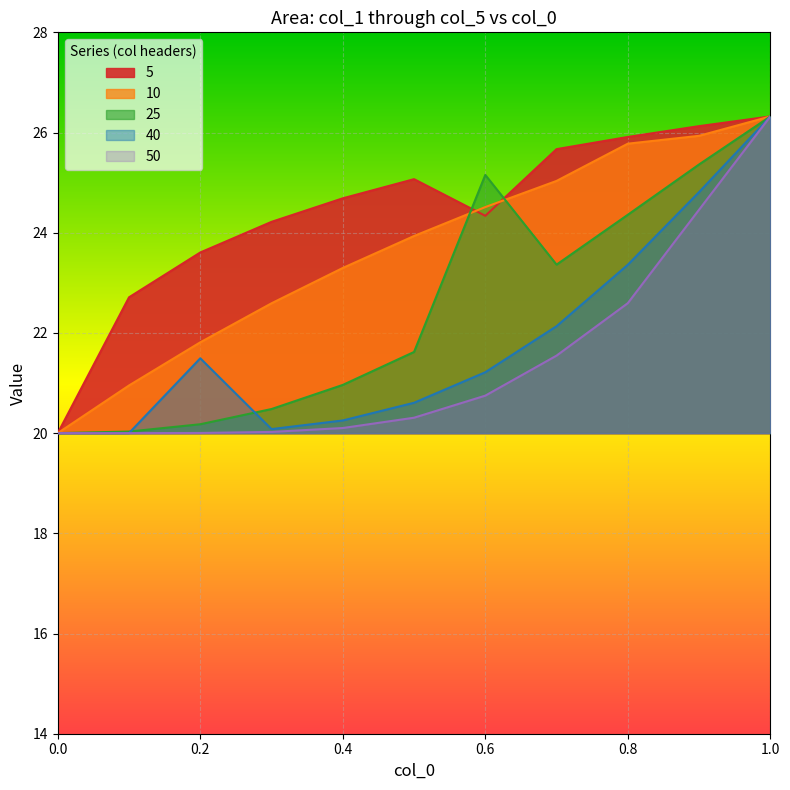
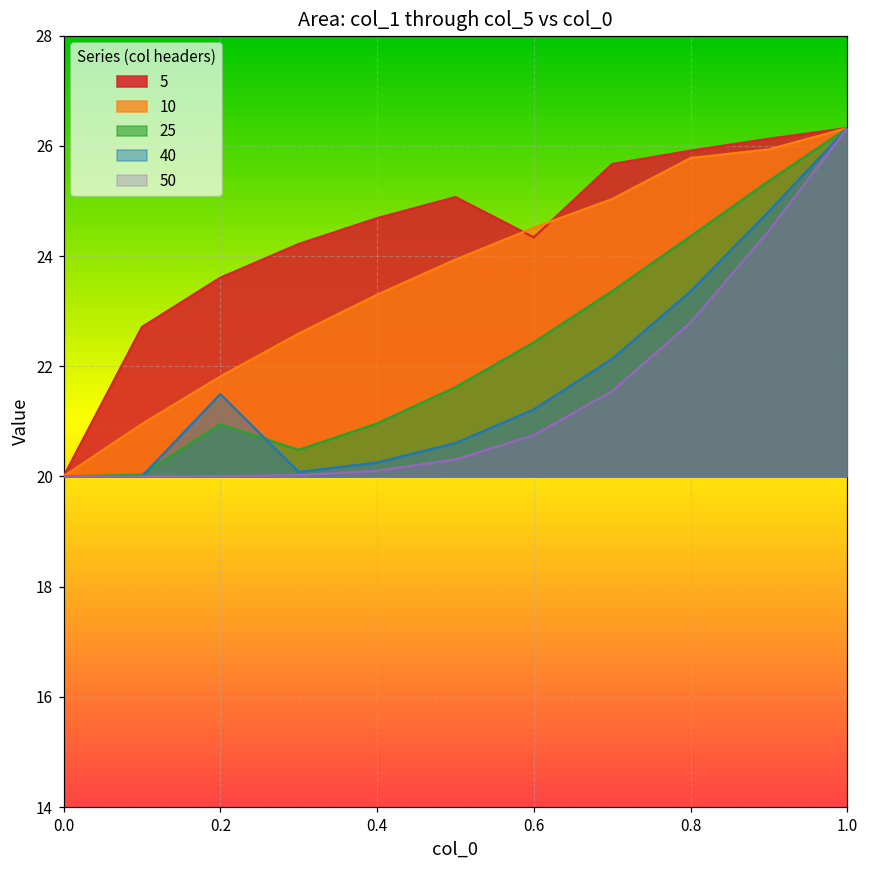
25, 0.2: 20.2 -> 20.9
25, 0.6: 25.2 -> 22.4
50, 0.8: 22.6 -> 22.8
